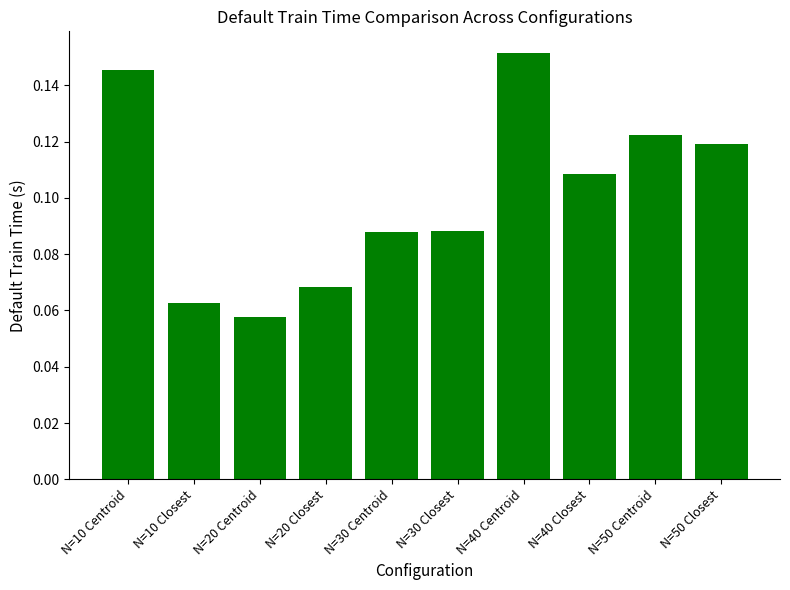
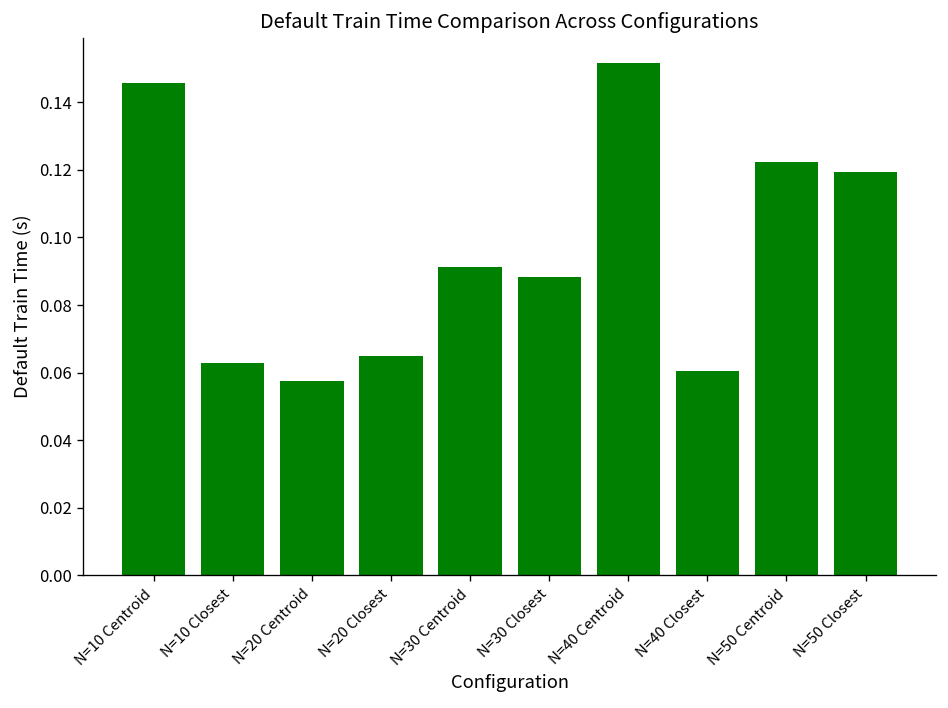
N=20 Closest: 0.068 -> 0.065
N=30 Centroid: 0.088 -> 0.091
N=40 Closest: 0.108 -> 0.060
